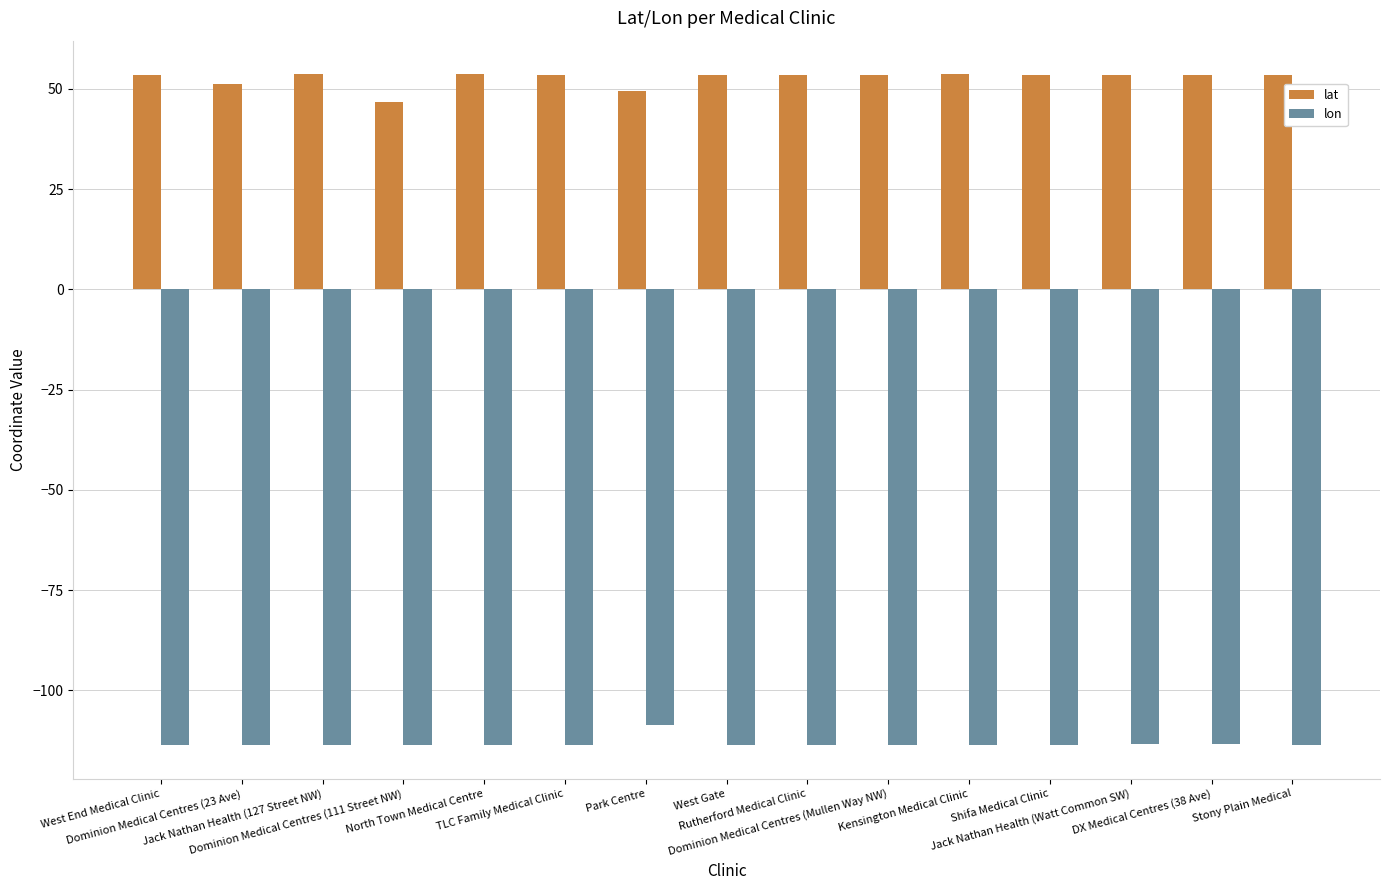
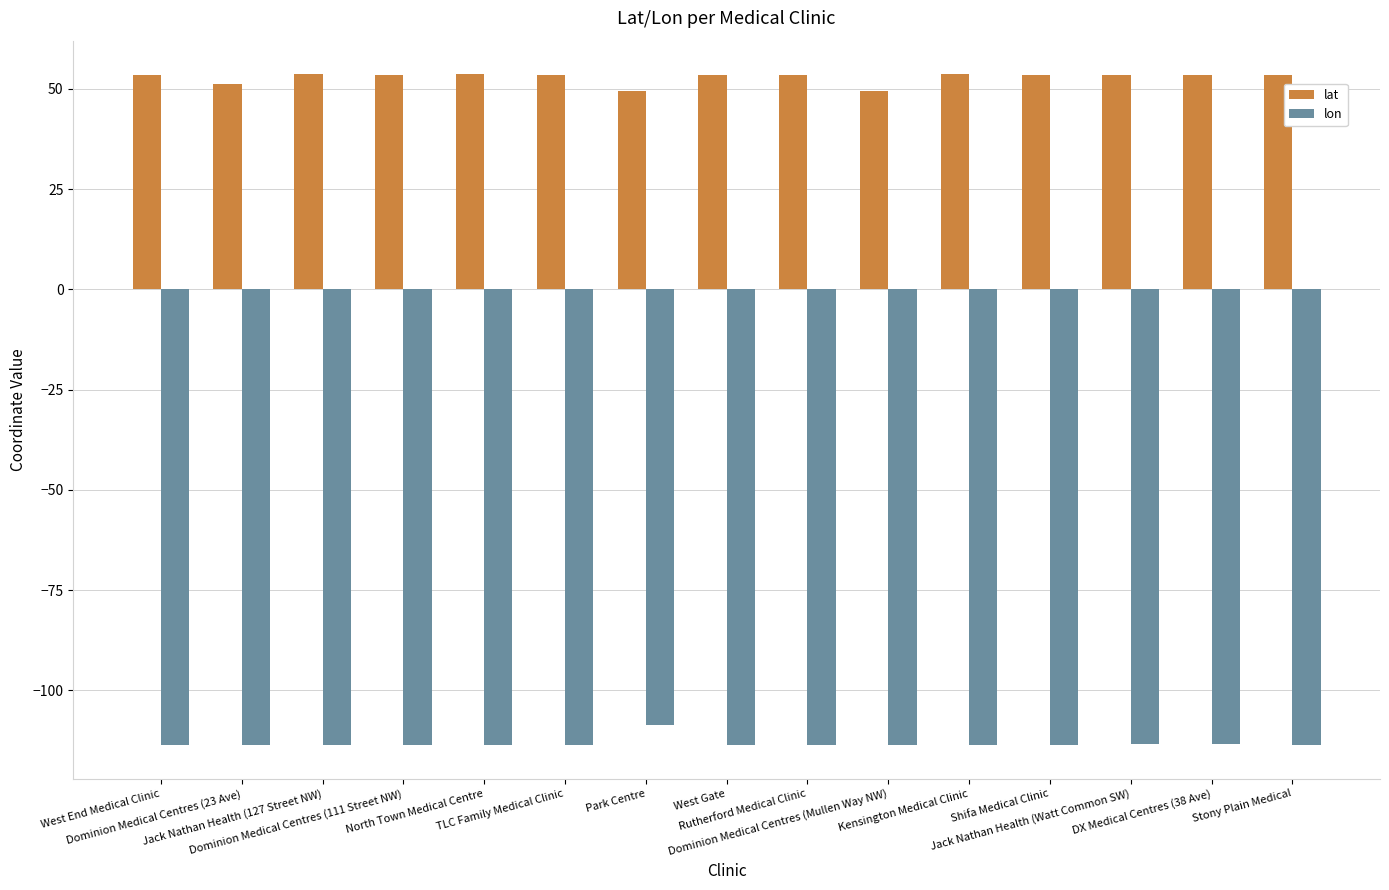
lat, Dominion Medical Centres (111 Street NW): 47 -> 53
lat, Dominion Medical Centres (Mullen Way NW): 53 -> 49
